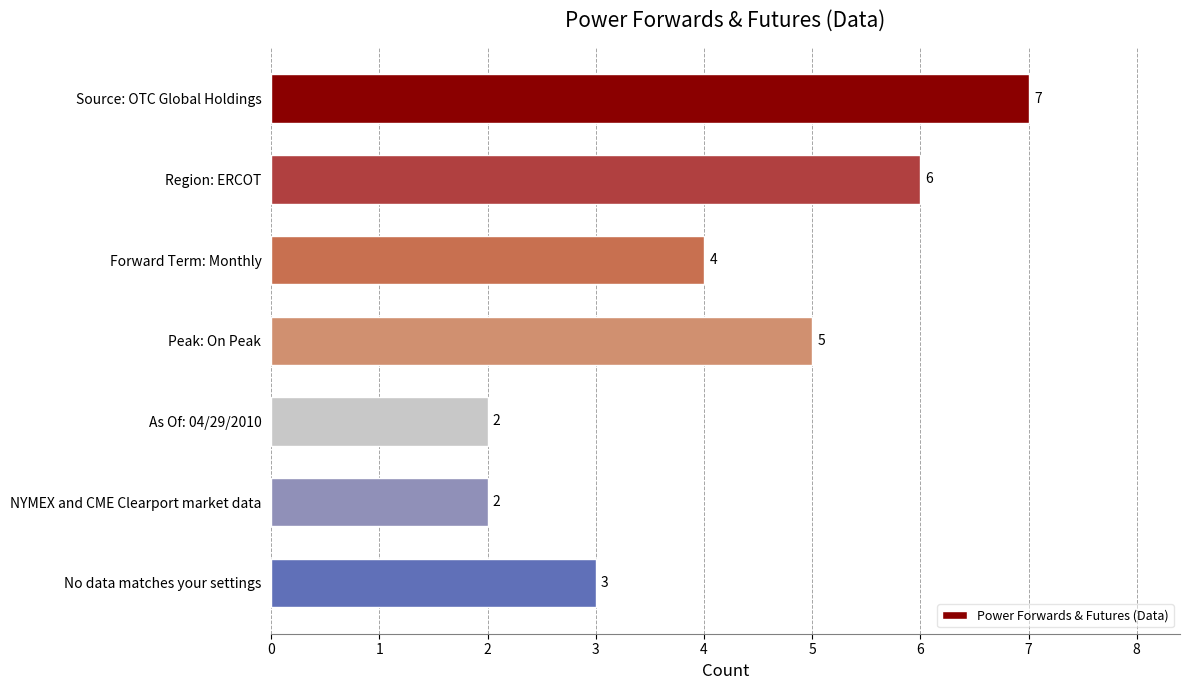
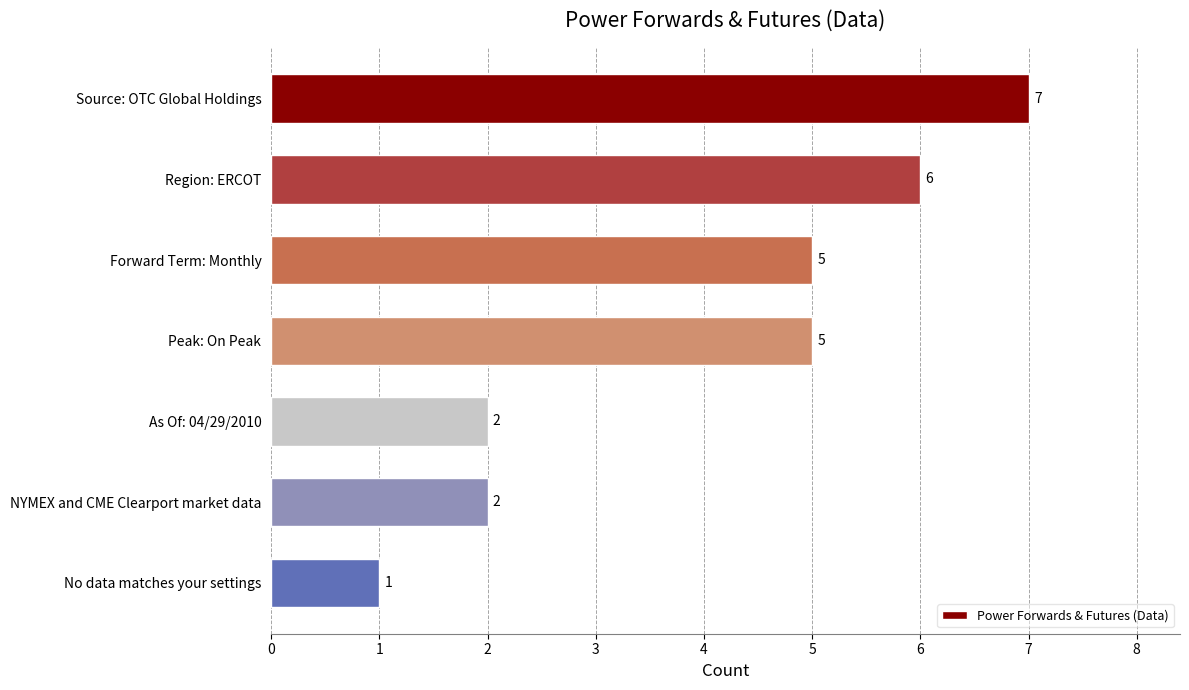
Forward Term: Monthly: 4 -> 5
No data matches your settings: 3 -> 1
